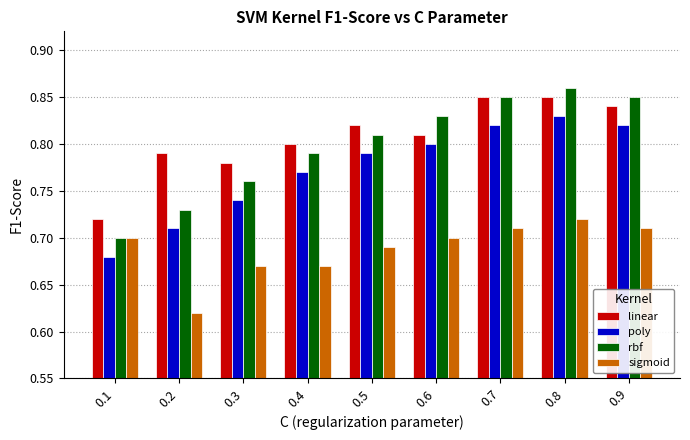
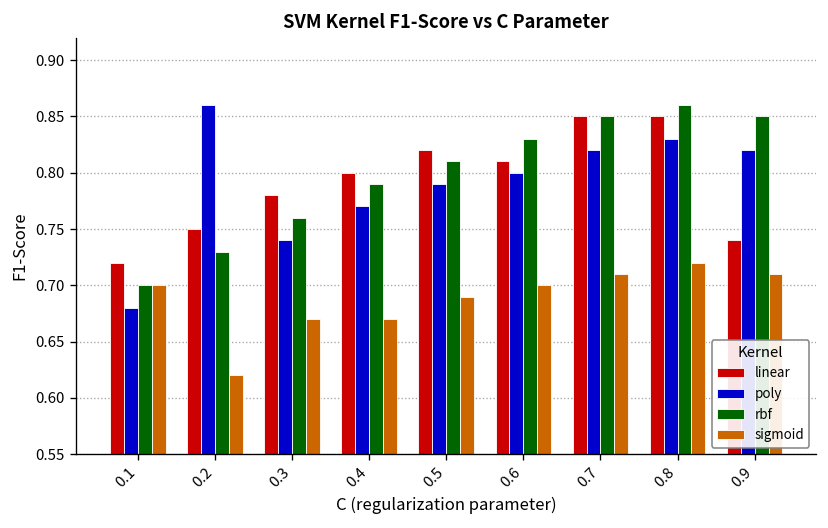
linear, 0.2: 0.79 -> 0.75
poly, 0.2: 0.71 -> 0.86
linear, 0.9: 0.84 -> 0.74
